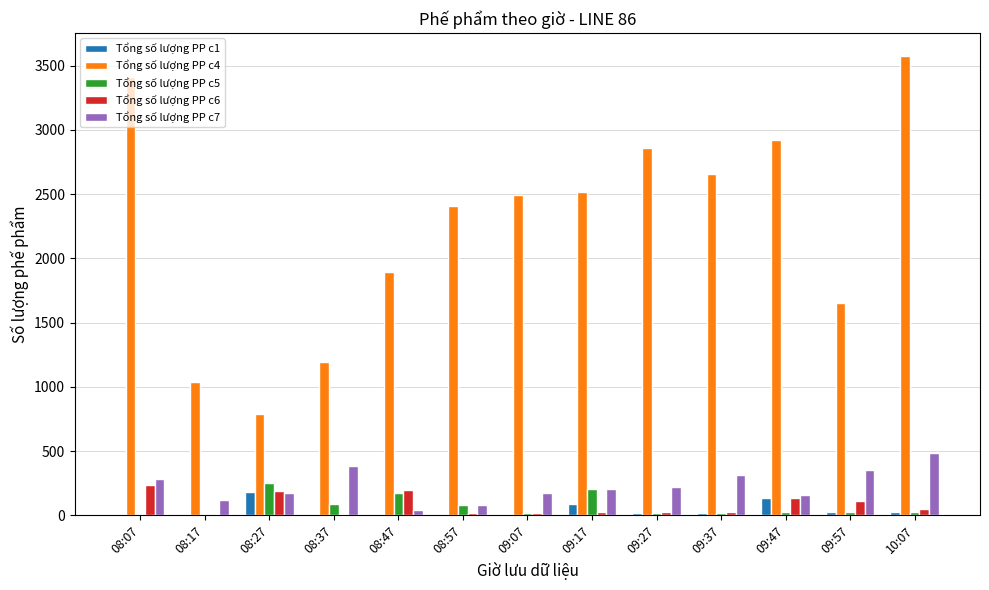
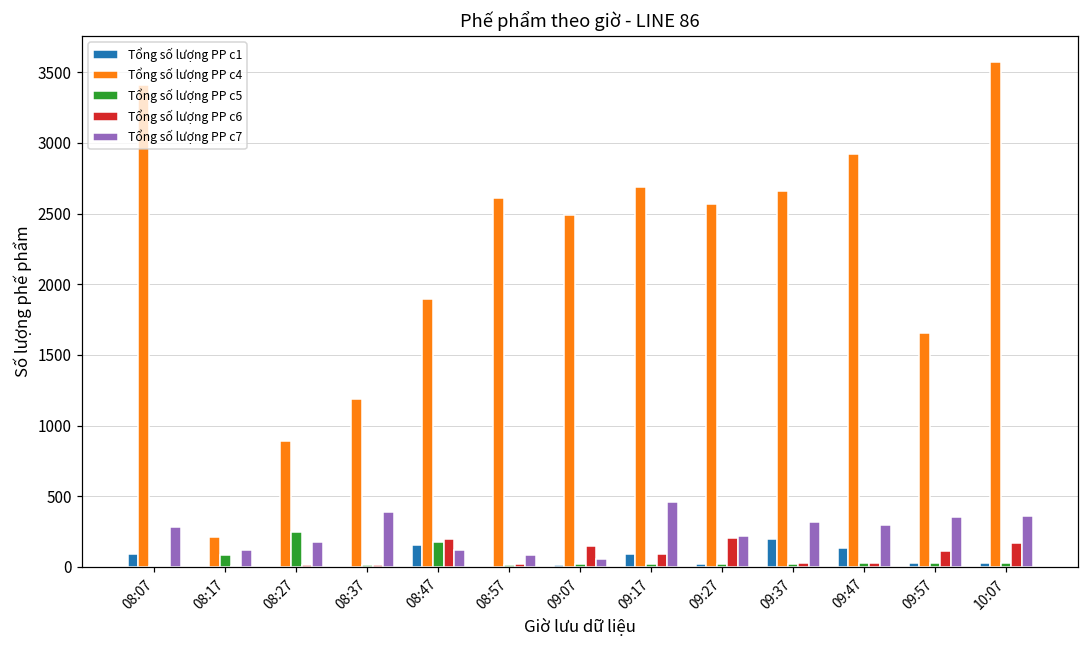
Tổng số lượng PP c1, 08:07: 0 -> 90
Tổng số lượng PP c6, 08:07: 240 -> 10
Tổng số lượng PP c4, 08:17: 1040 -> 210
Tổng số lượng PP c5, 08:17: 10 -> 90
Tổng số lượng PP c1, 08:27: 180 -> 10
Tổng số lượng PP c4, 08:27: 790 -> 890
Tổng số lượng PP c6, 08:27: 190 -> 10
Tổng số lượng PP c5, 08:37: 90 -> 10
Tổng số lượng PP c1, 08:47: 10 -> 160
Tổng số lượng PP c7, 08:47: 40 -> 120
Tổng số lượng PP c4, 08:57: 2410 -> 2610
Tổng số lượng PP c5, 08:57: 80 -> 10
Tổng số lượng PP c6, 09:07: 20 -> 150
Tổng số lượng PP c7, 09:07: 180 -> 50
Tổng số lượng PP c4, 09:17: 2520 -> 2690
Tổng số lượng PP c5, 09:17: 210 -> 20
Tổng số lượng PP c6, 09:17: 20 -> 90
Tổng số lượng PP c7, 09:17: 200 -> 460
Tổng số lượng PP c4, 09:27: 2860 -> 2570
Tổng số lượng PP c6, 09:27: 30 -> 200
Tổng số lượng PP c1, 09:37: 20 -> 200
Tổng số lượng PP c6, 09:47: 130 -> 30
Tổng số lượng PP c7, 09:47: 160 -> 290
Tổng số lượng PP c6, 10:07: 50 -> 170
Tổng số lượng PP c7, 10:07: 490 -> 360
